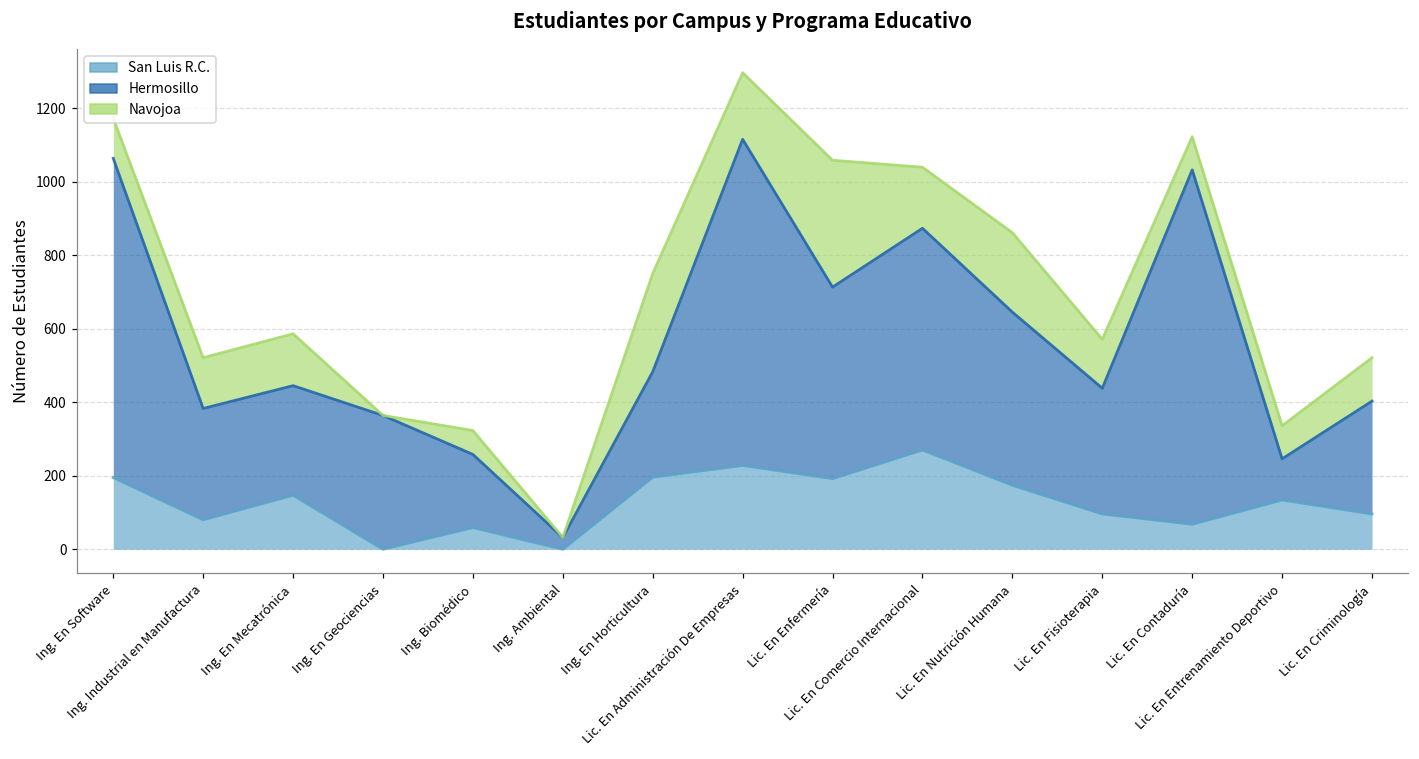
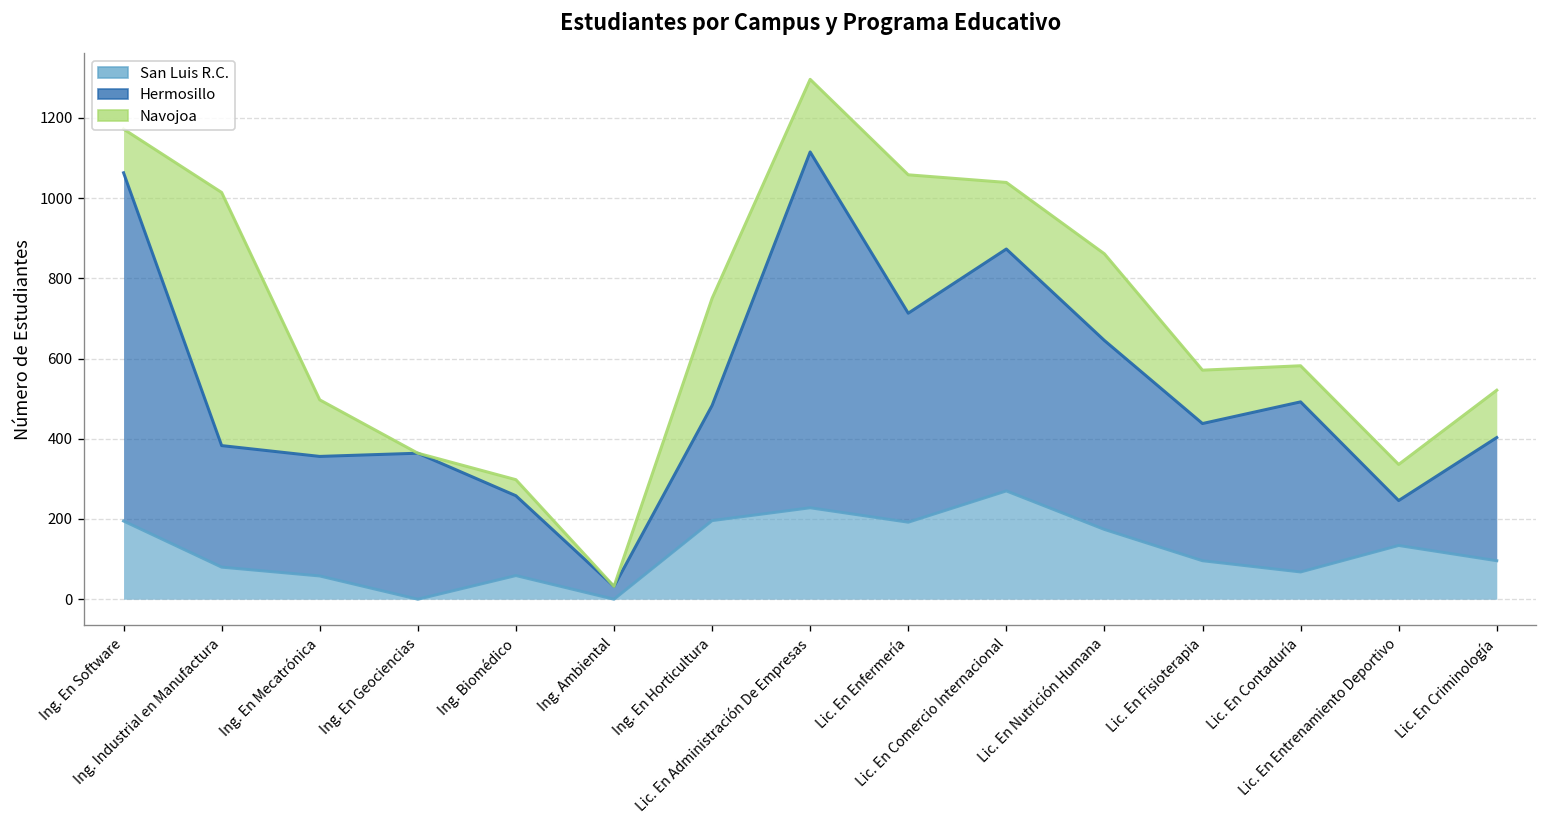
Navojoa, Ing. Industrial en Manufactura: 140 -> 630
San Luis R.C., Ing. En Mecatrónica: 150 -> 60
Navojoa, Ing. Biomédico: 70 -> 40
Hermosillo, Lic. En Contaduría: 960 -> 420
